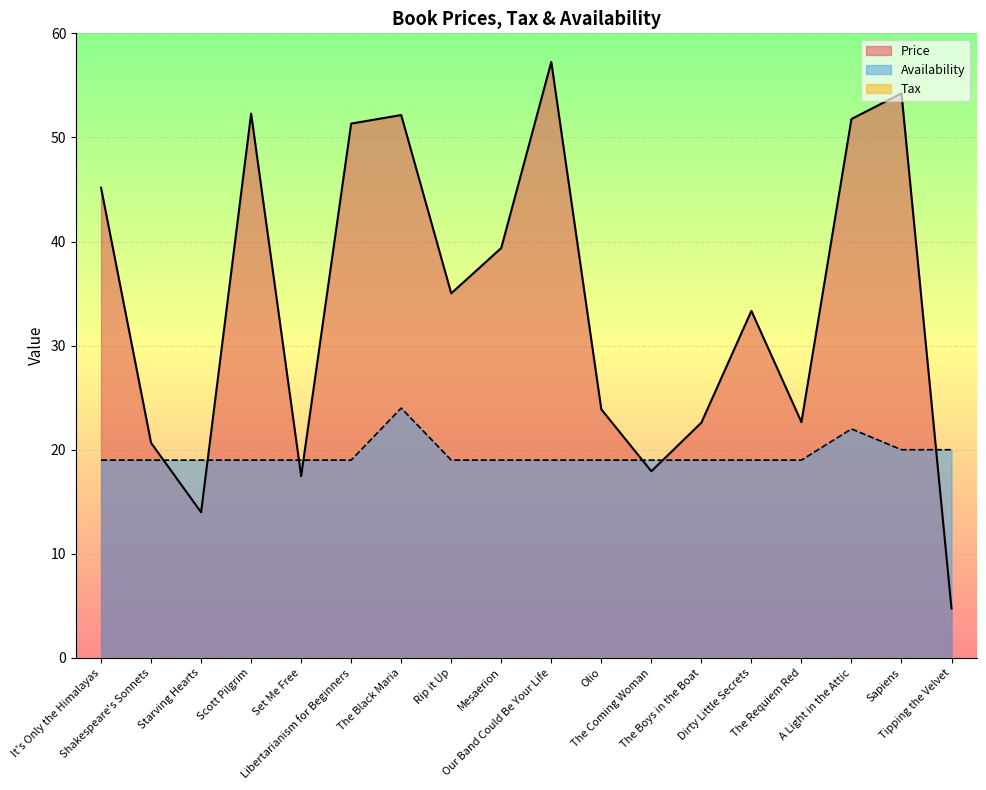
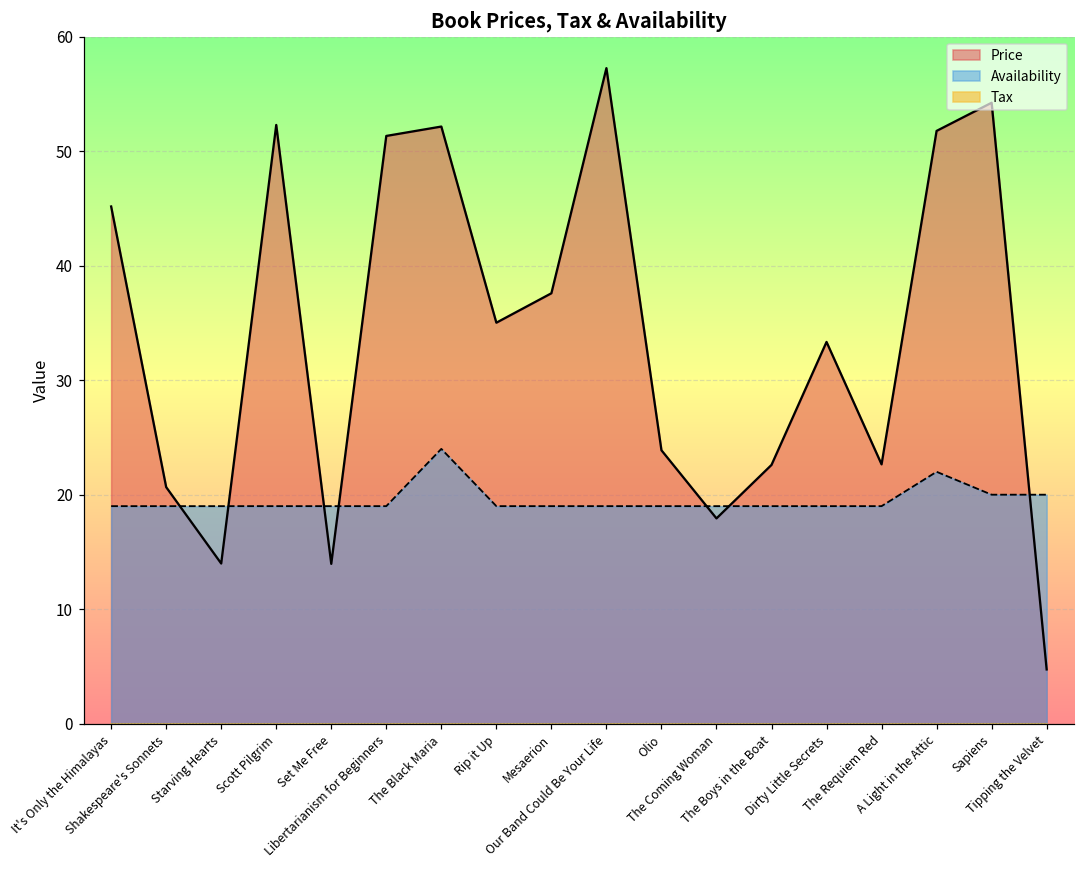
Price, Set Me Free: 17.5 -> 14.0
Price, Mesaerion: 39.4 -> 37.6
